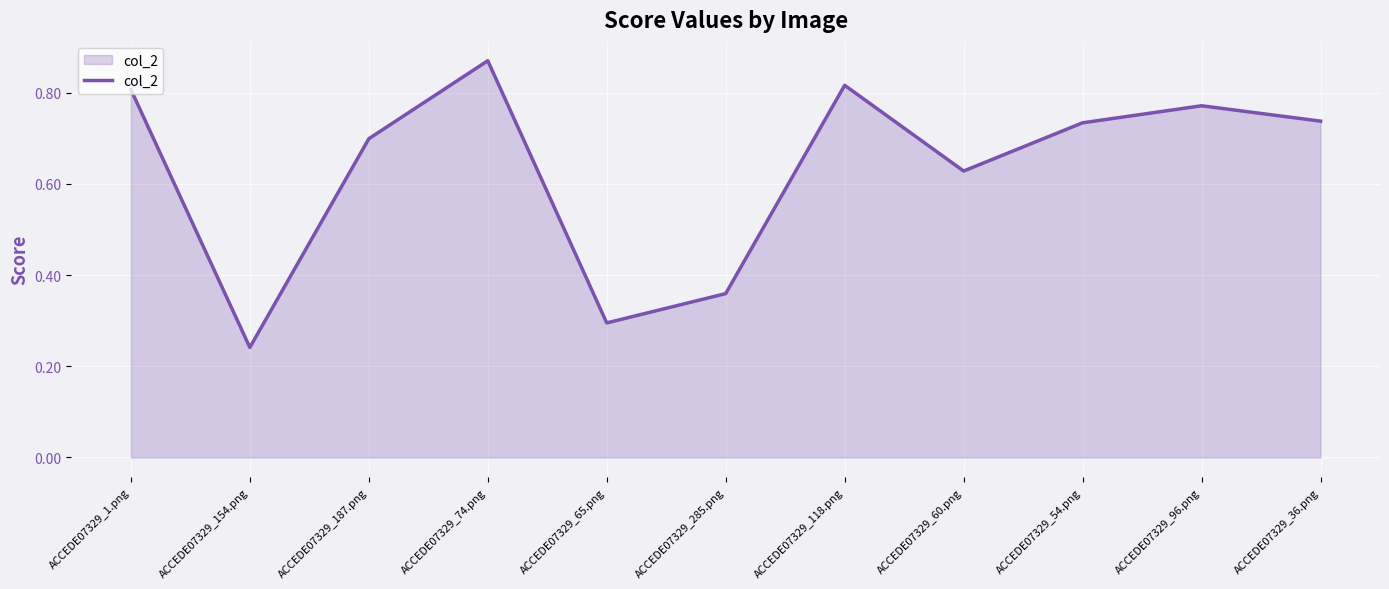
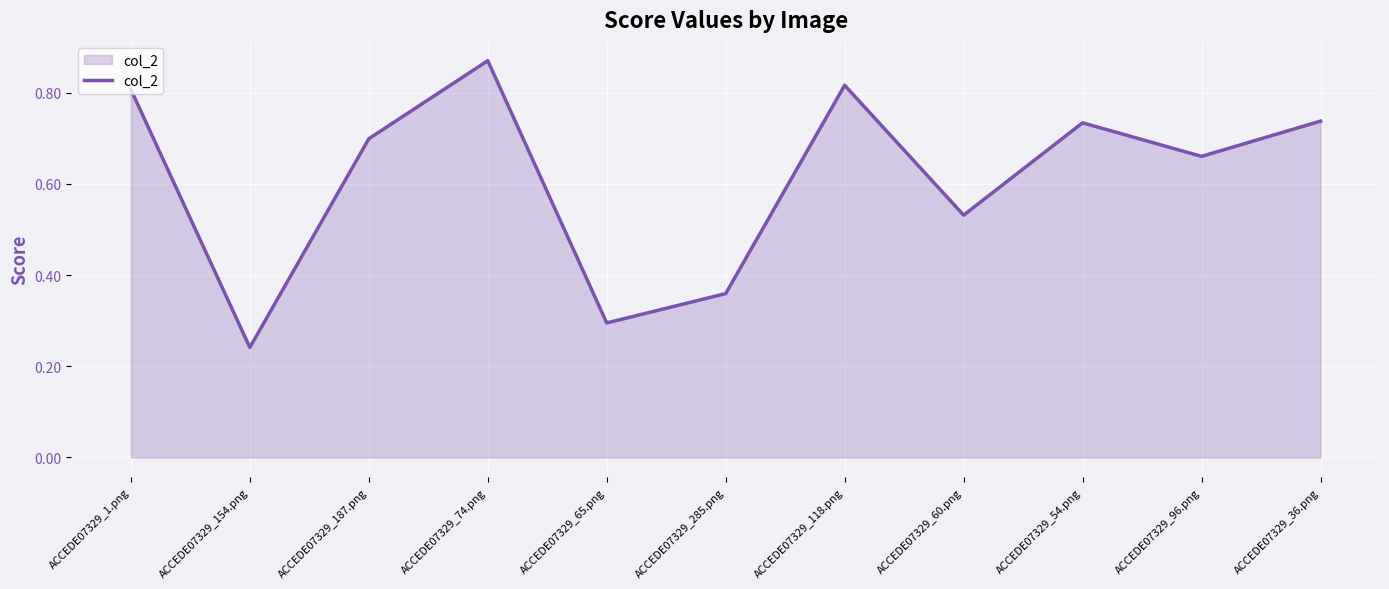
ACCEDE07329_60.png: 0.63 -> 0.53
ACCEDE07329_96.png: 0.77 -> 0.66
